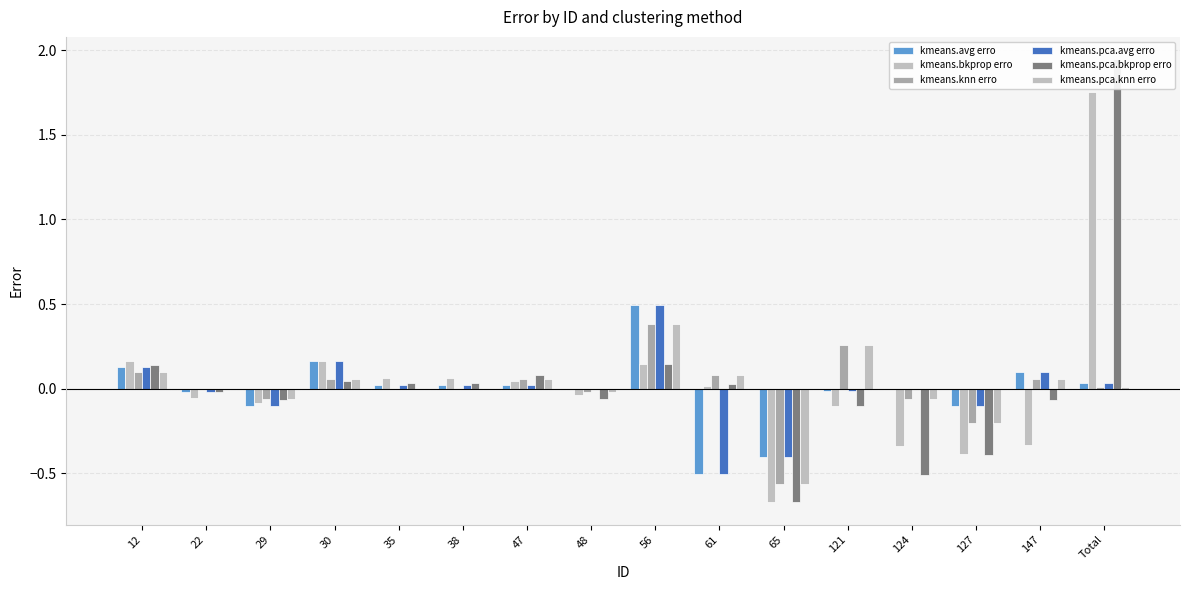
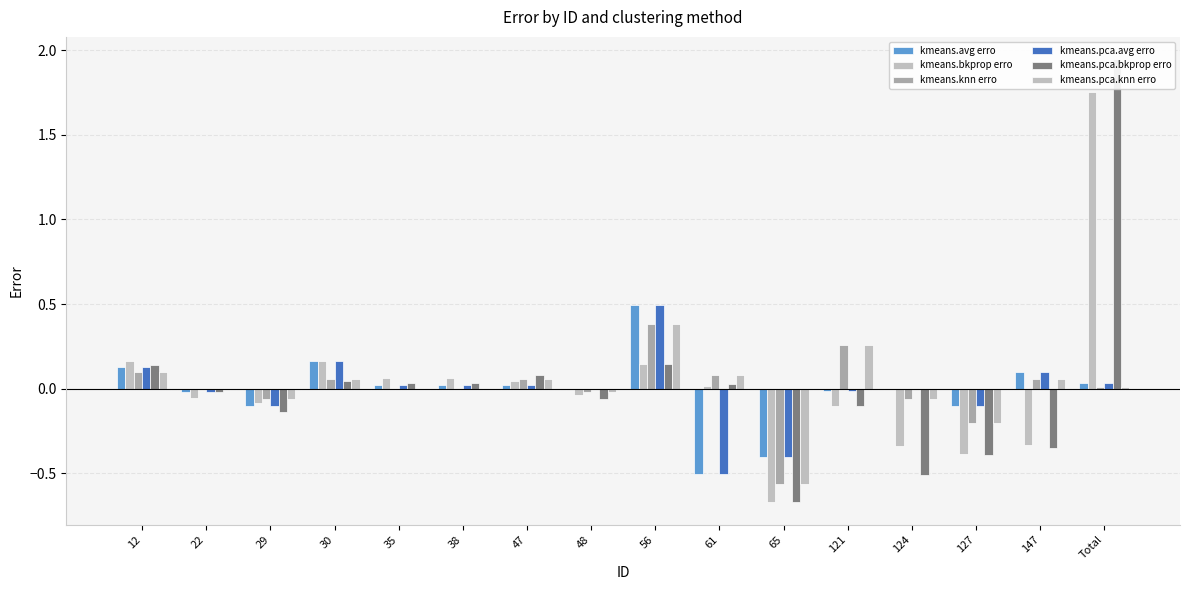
kmeans.pca.bkprop erro, 29: -0.07 -> -0.14
kmeans.pca.bkprop erro, 147: -0.07 -> -0.35
